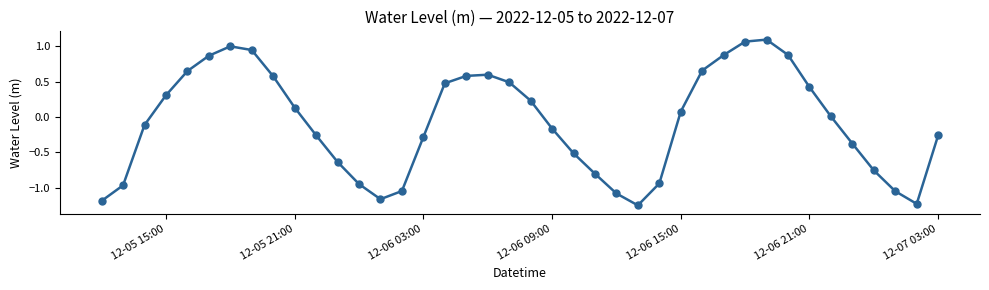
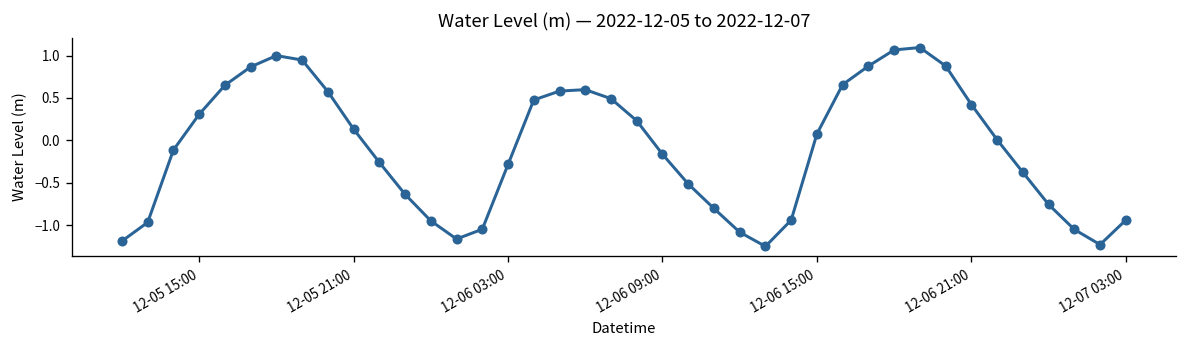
12-07 03:00: -0.3 -> -0.9
